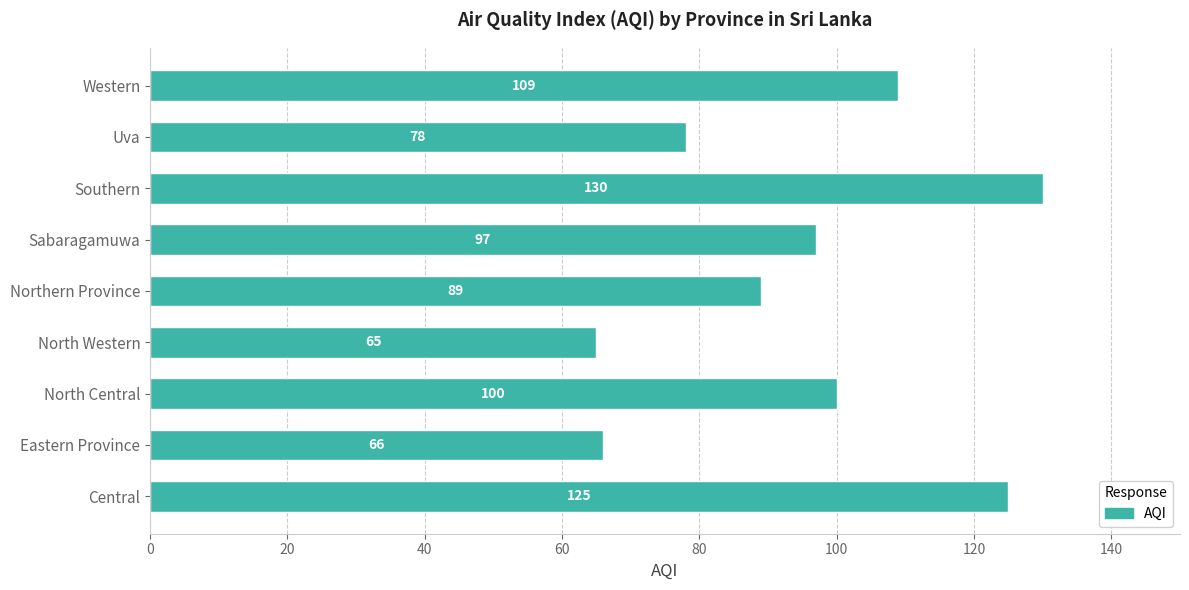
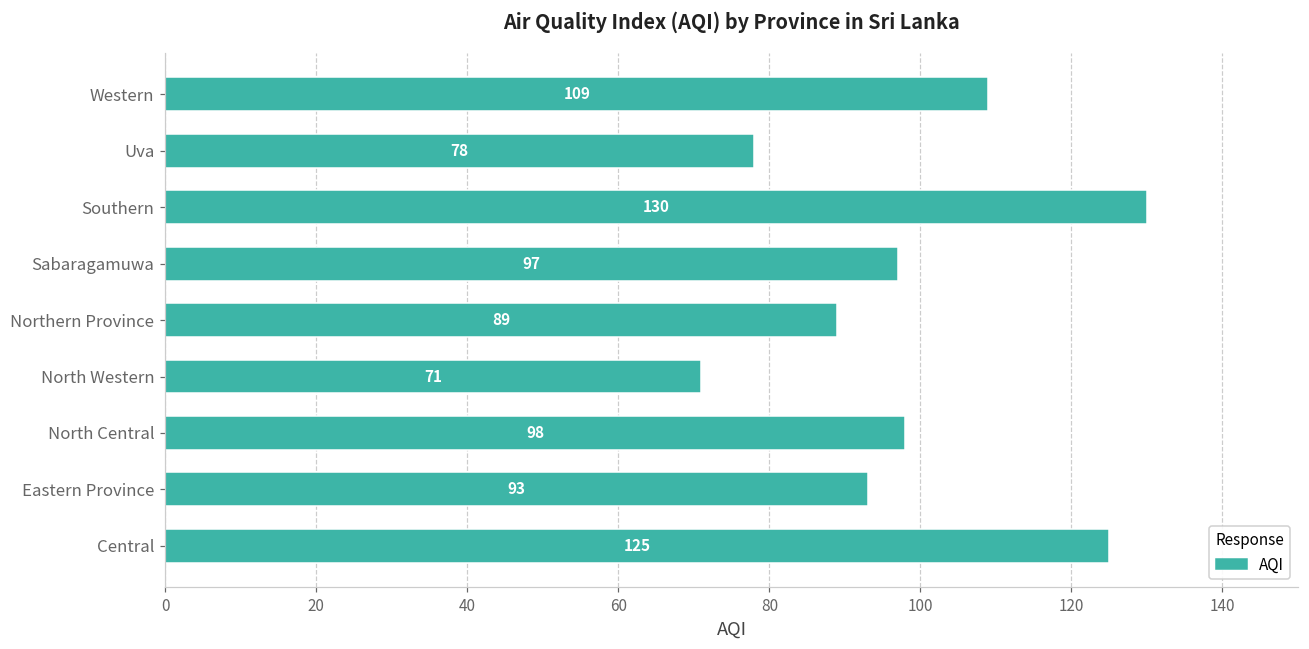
North Western: 65 -> 71
North Central: 100 -> 98
Eastern Province: 66 -> 93
